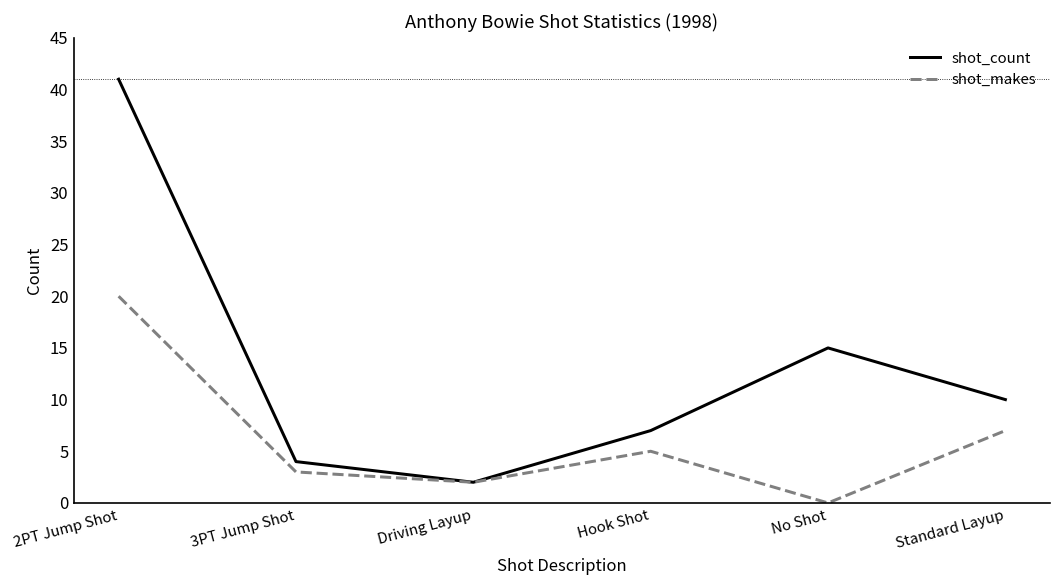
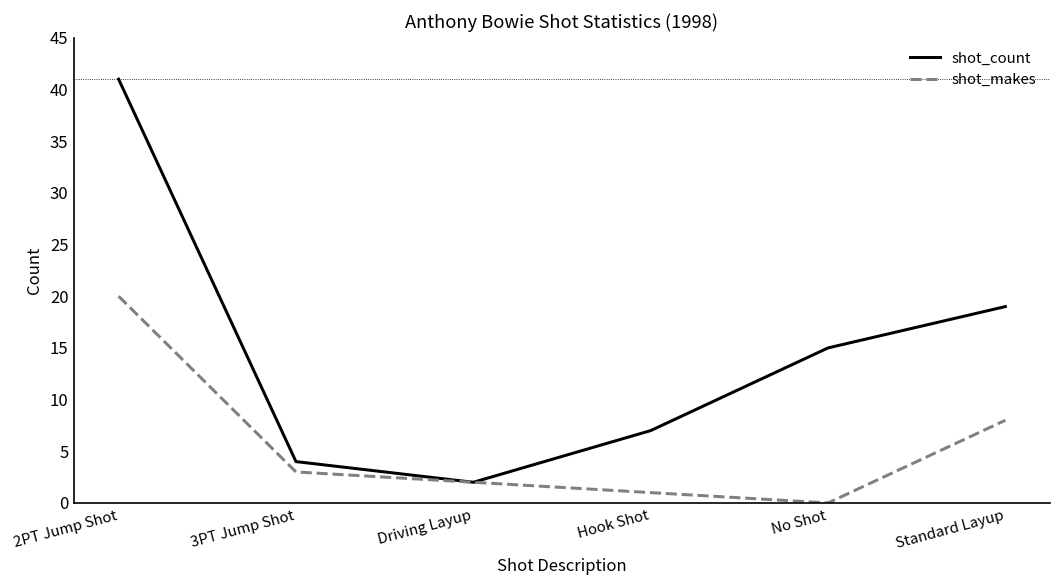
shot_makes, Hook Shot: 5 -> 1
shot_count, Standard Layup: 10 -> 19
shot_makes, Standard Layup: 7 -> 8
